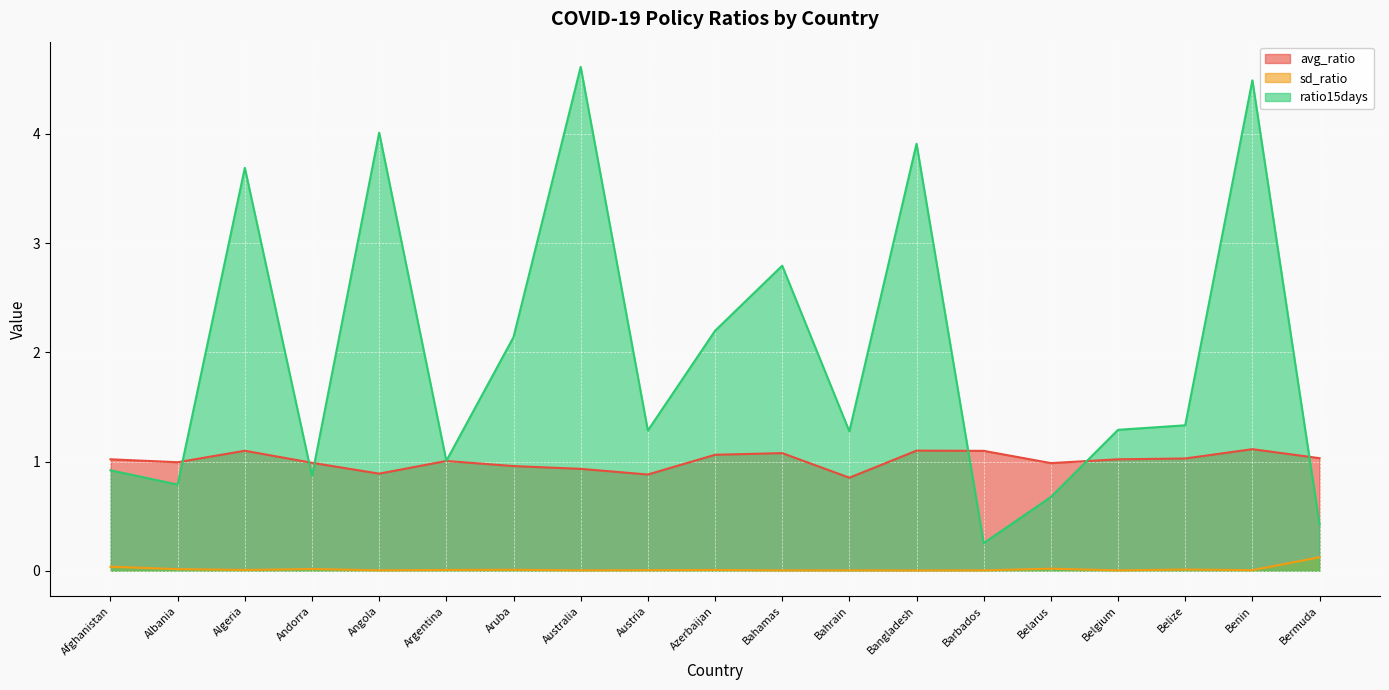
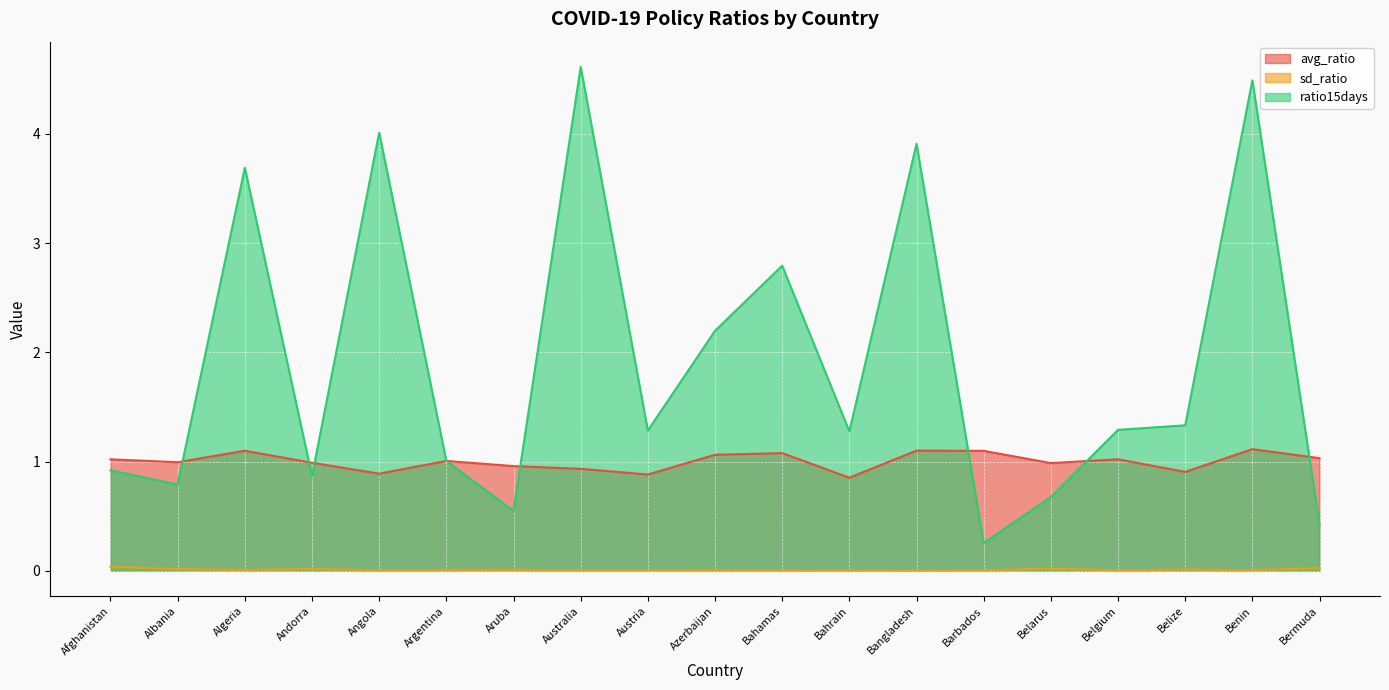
ratio15days, Aruba: 2.14 -> 0.55
avg_ratio, Belize: 1.03 -> 0.91
sd_ratio, Bermuda: 0.12 -> 0.02
